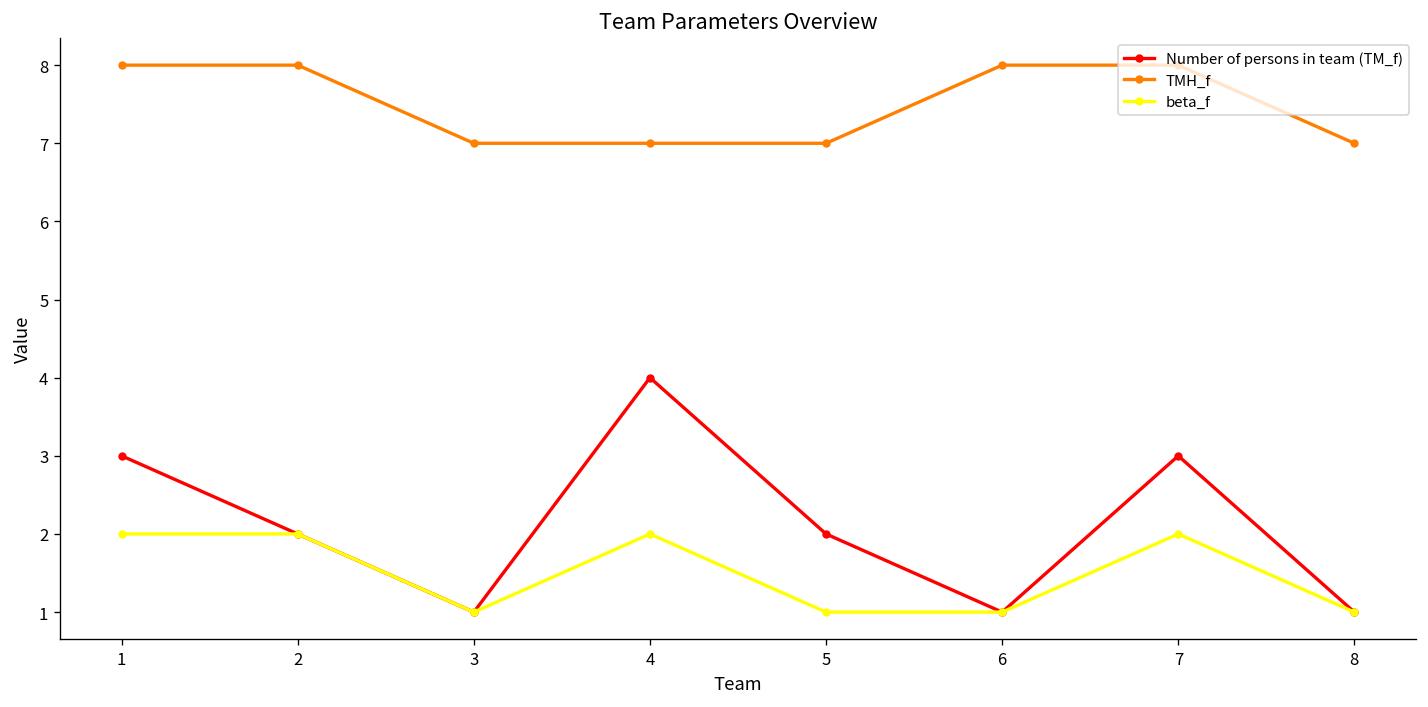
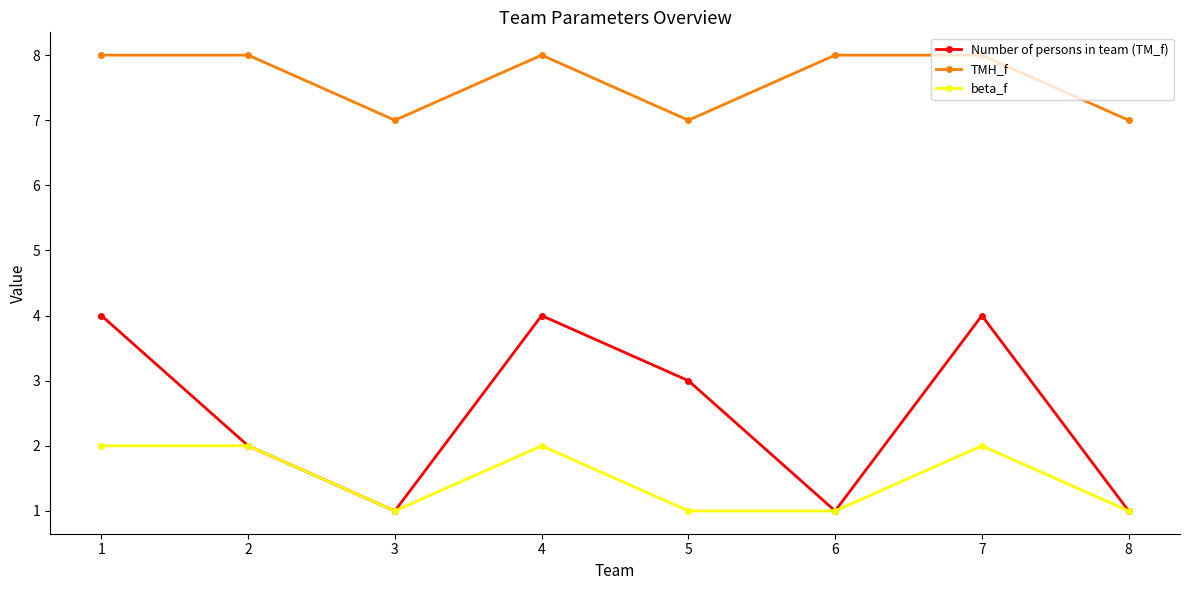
Number of persons in team (TM_f), 1: 3 -> 4
TMH_f, 4: 7 -> 8
Number of persons in team (TM_f), 5: 2 -> 3
Number of persons in team (TM_f), 7: 3 -> 4
